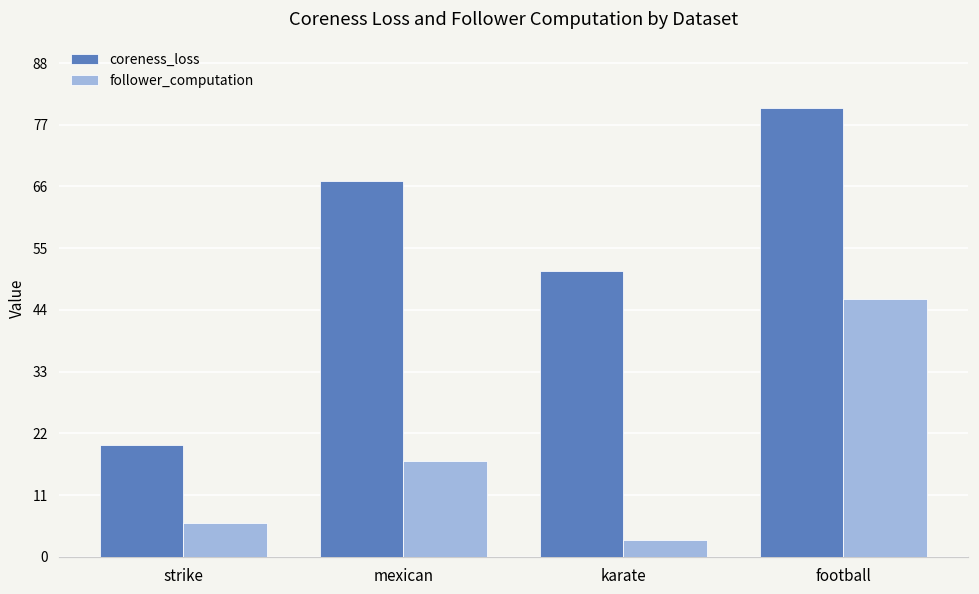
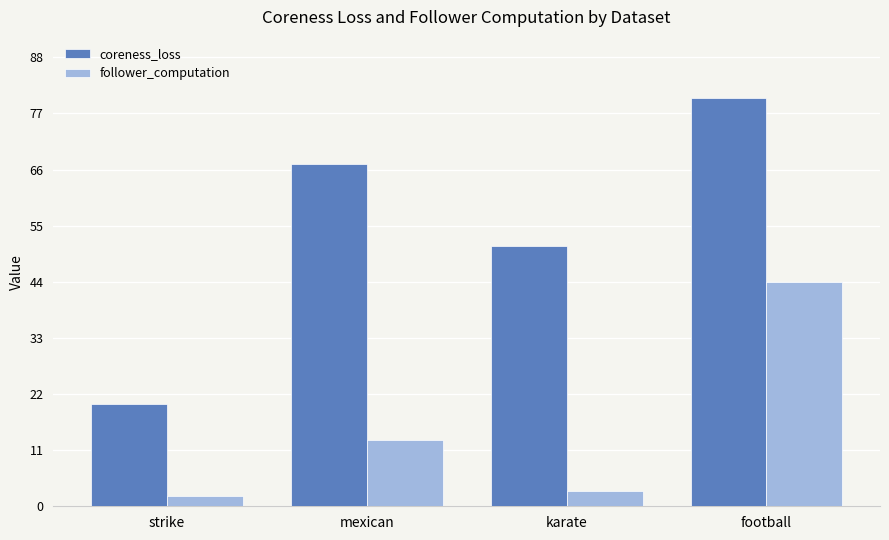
follower_computation, strike: 6 -> 2
follower_computation, mexican: 17 -> 13
follower_computation, football: 46 -> 44
